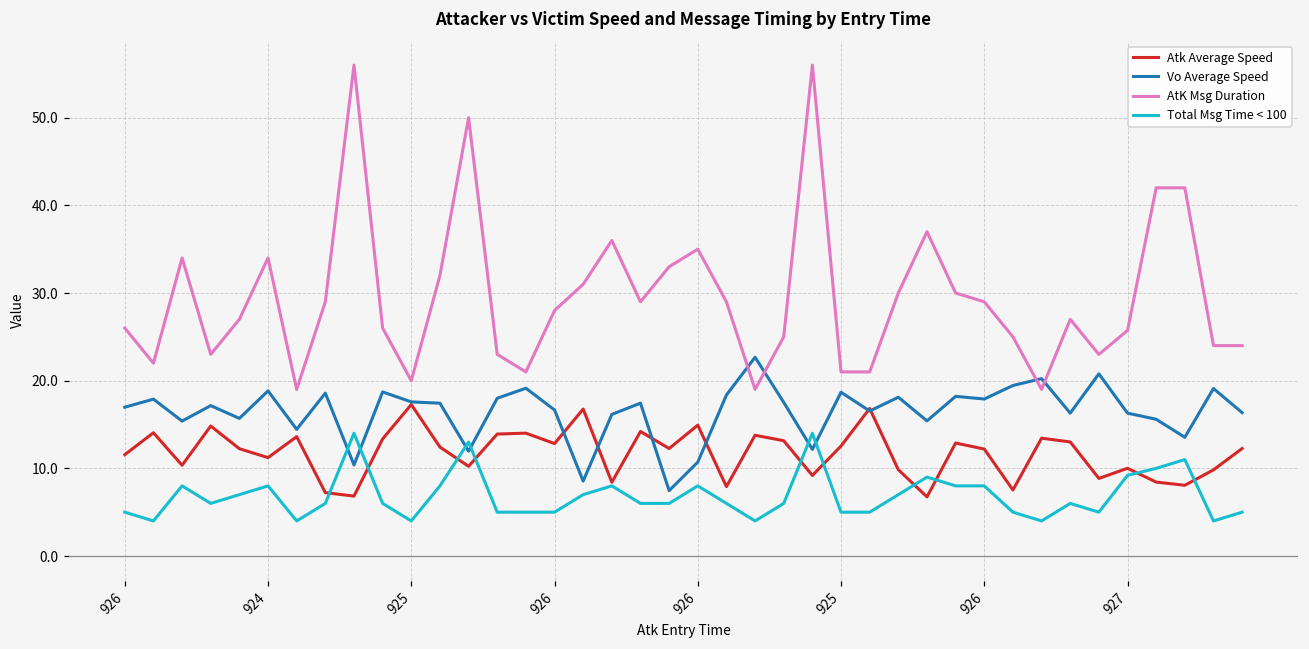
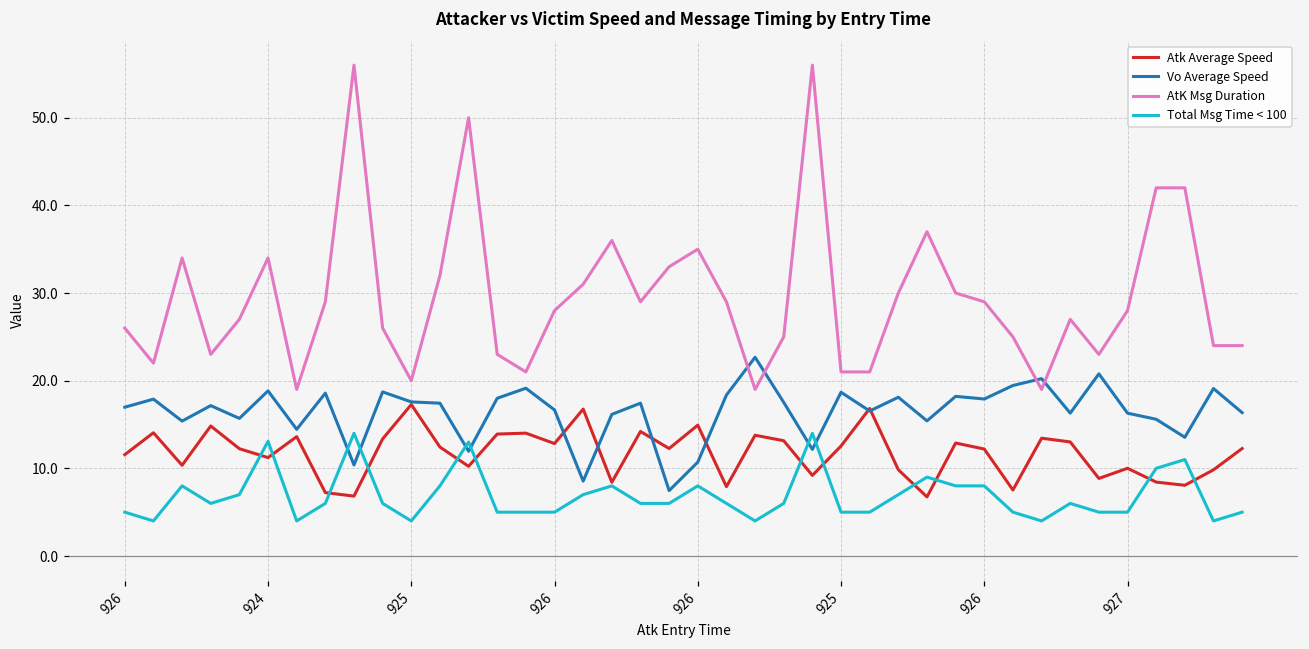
Total Msg Time < 100, 924: 8 -> 13
AtK Msg Duration, 927: 26 -> 28
Total Msg Time < 100, 927: 9 -> 5
